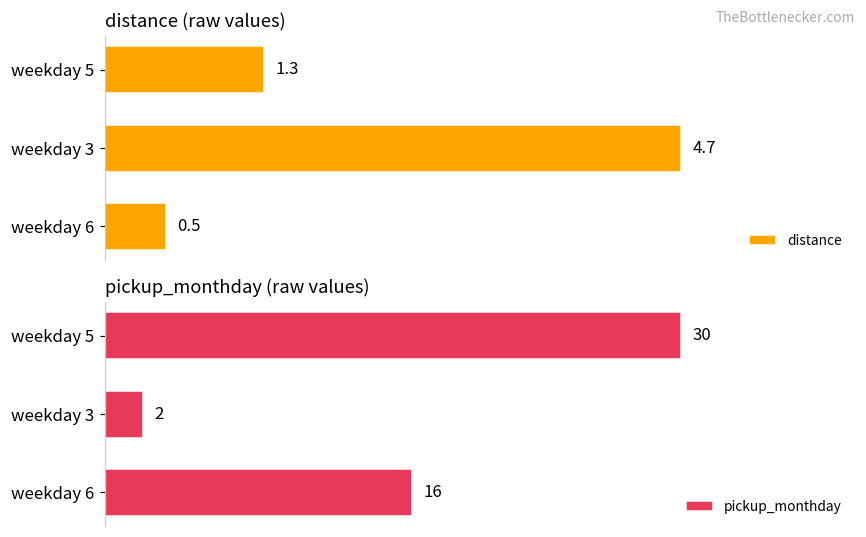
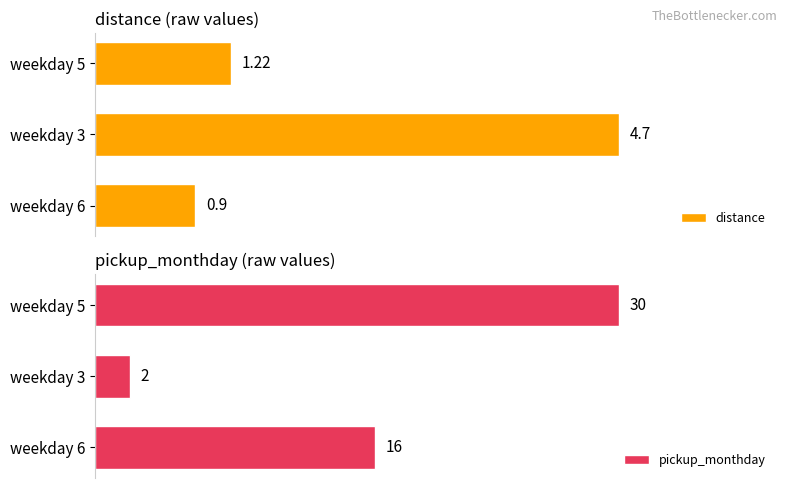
distance (raw values), weekday 5: 1.3 -> 1.22
distance (raw values), weekday 6: 0.5 -> 0.9
